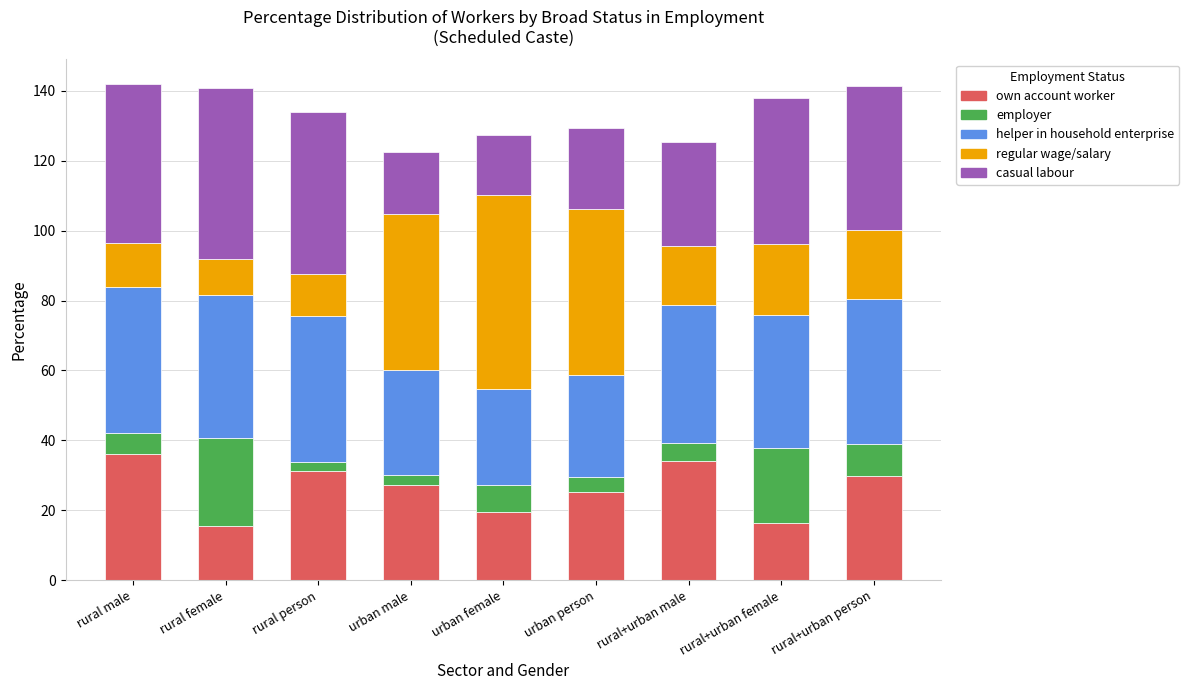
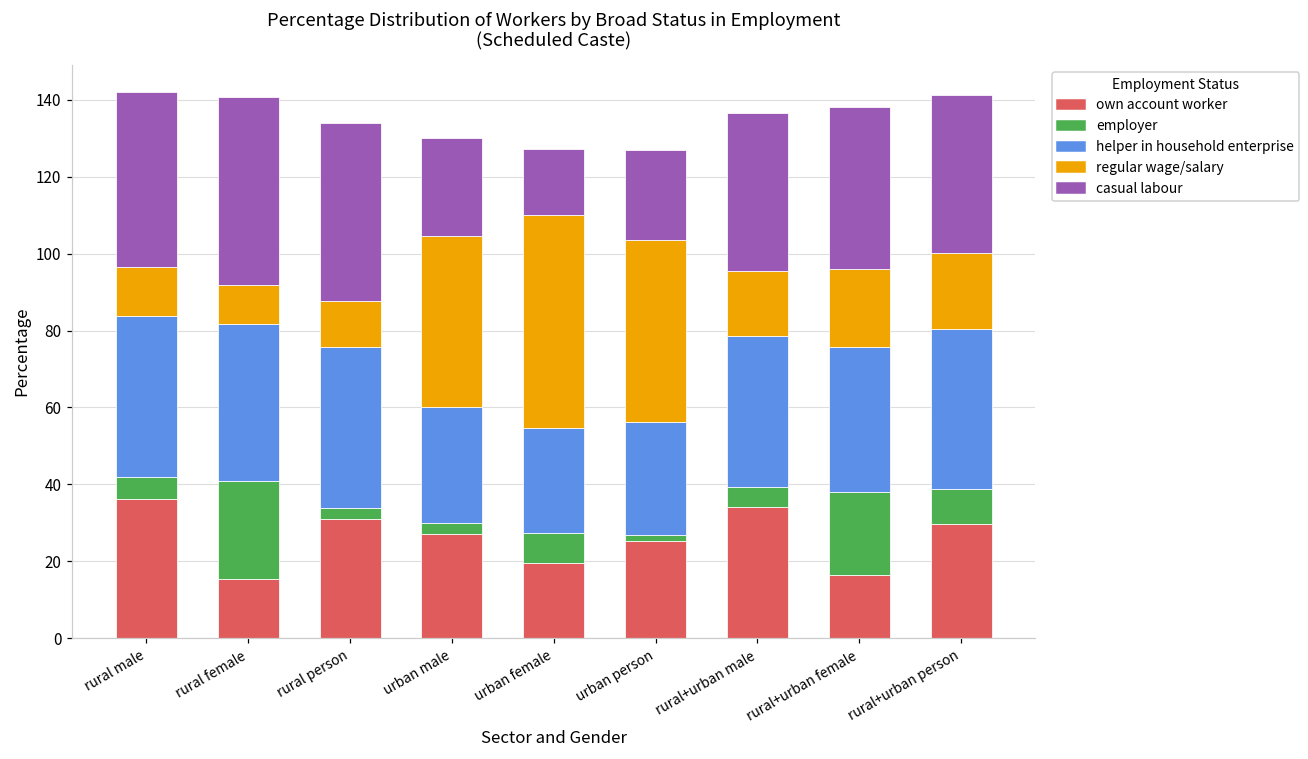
casual labour, urban male: 18 -> 25
employer, urban person: 4 -> 2
casual labour, rural+urban male: 30 -> 41
